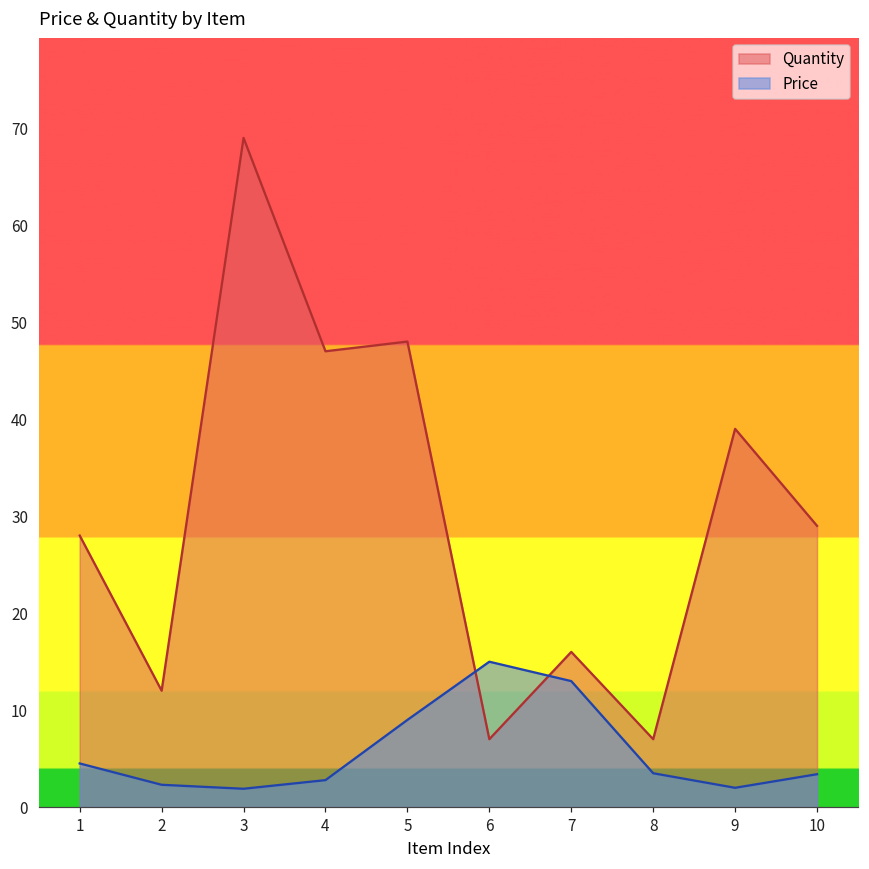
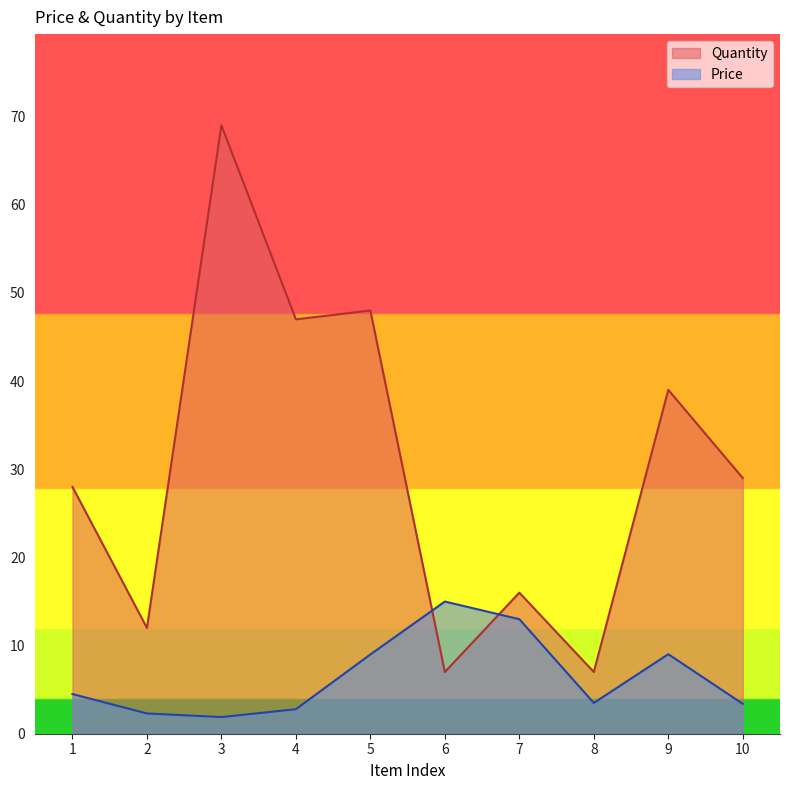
Price, 9: 2 -> 9
